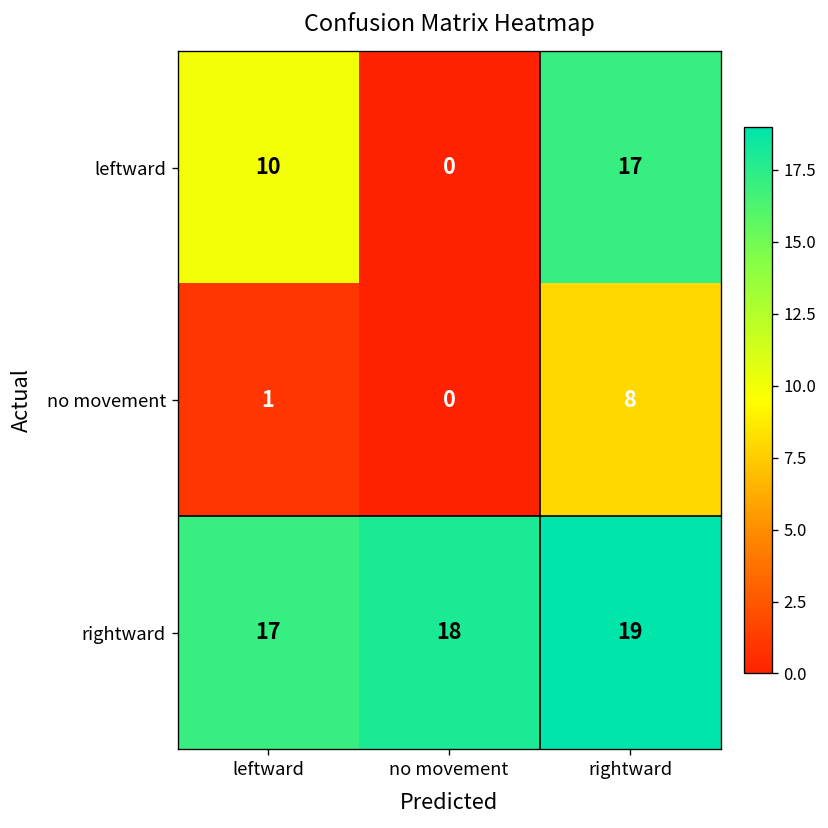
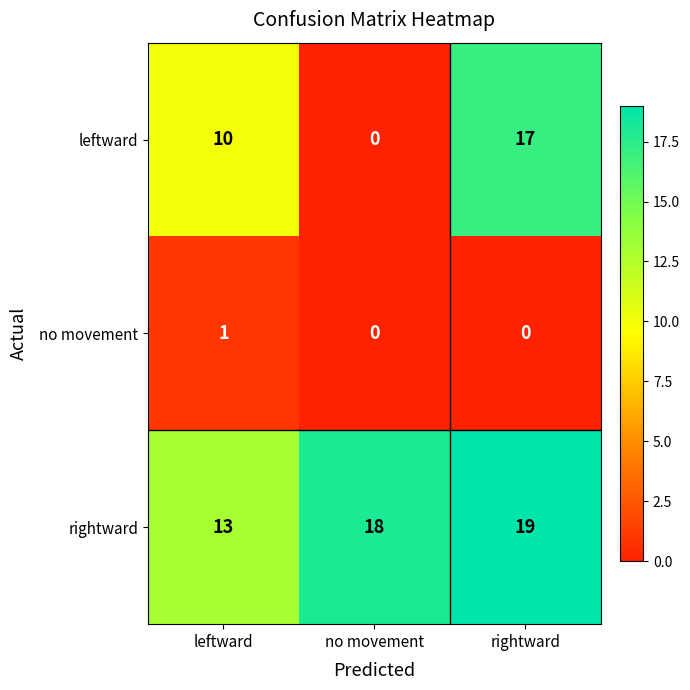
no movement, rightward: 8 -> 0
rightward, leftward: 17 -> 13
